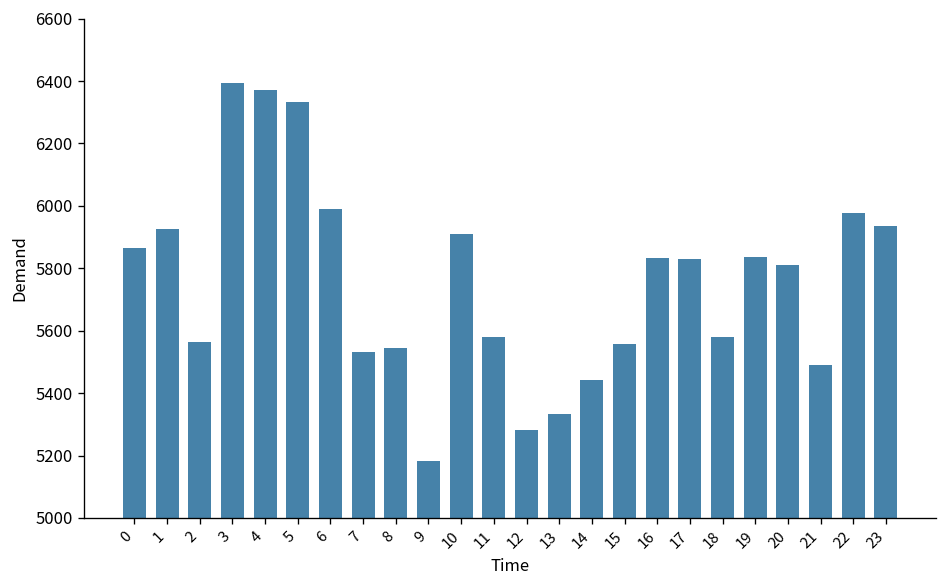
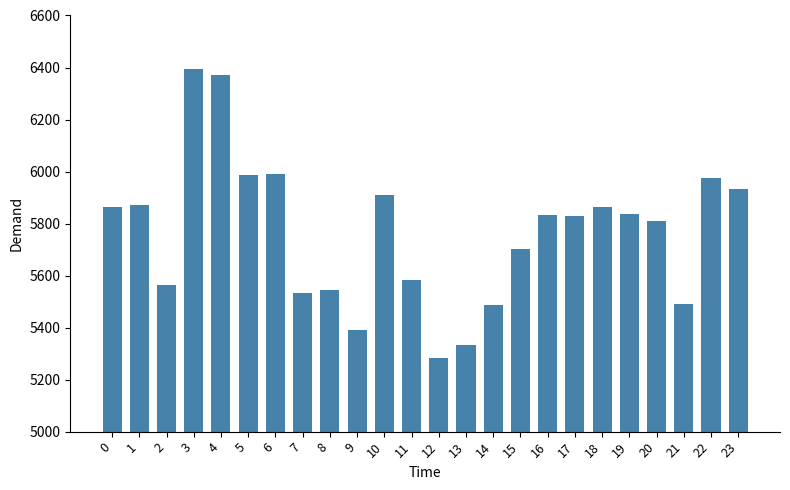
1: 5920 -> 5870
5: 6330 -> 5990
9: 5180 -> 5390
14: 5440 -> 5490
15: 5560 -> 5700
18: 5580 -> 5860
